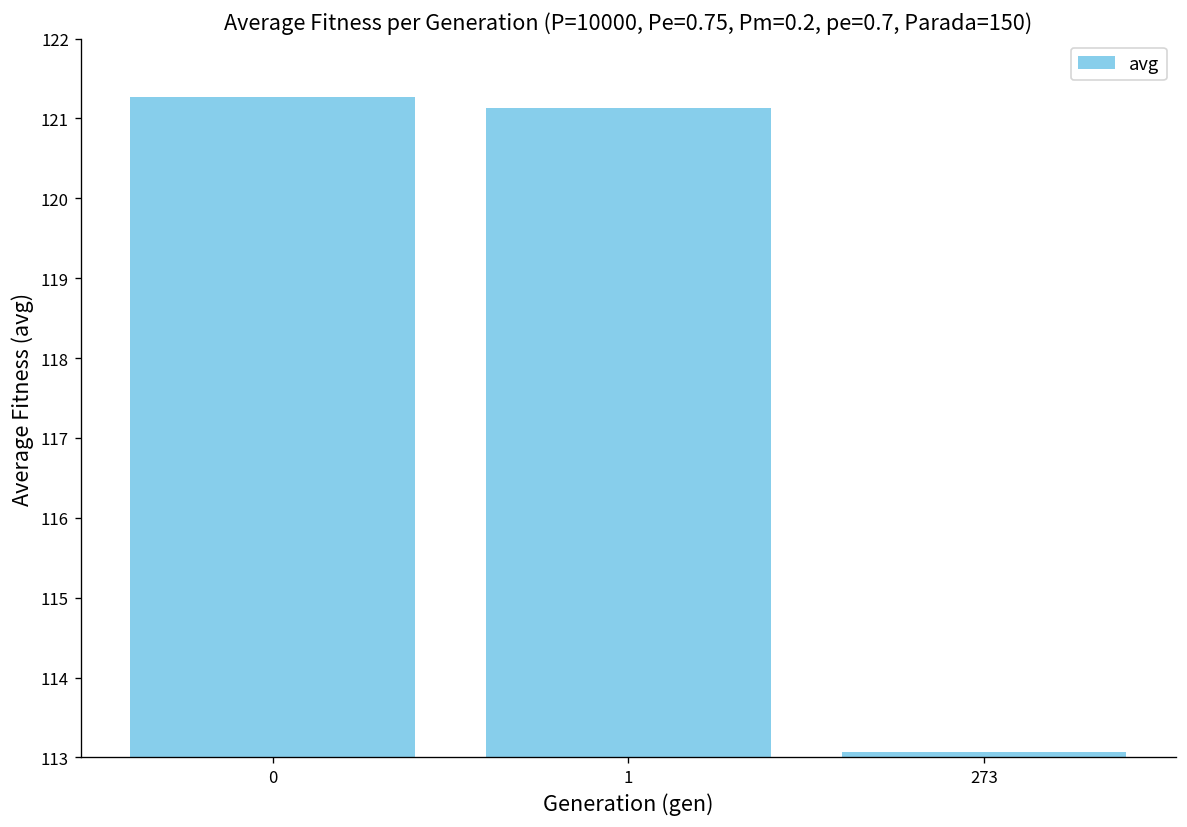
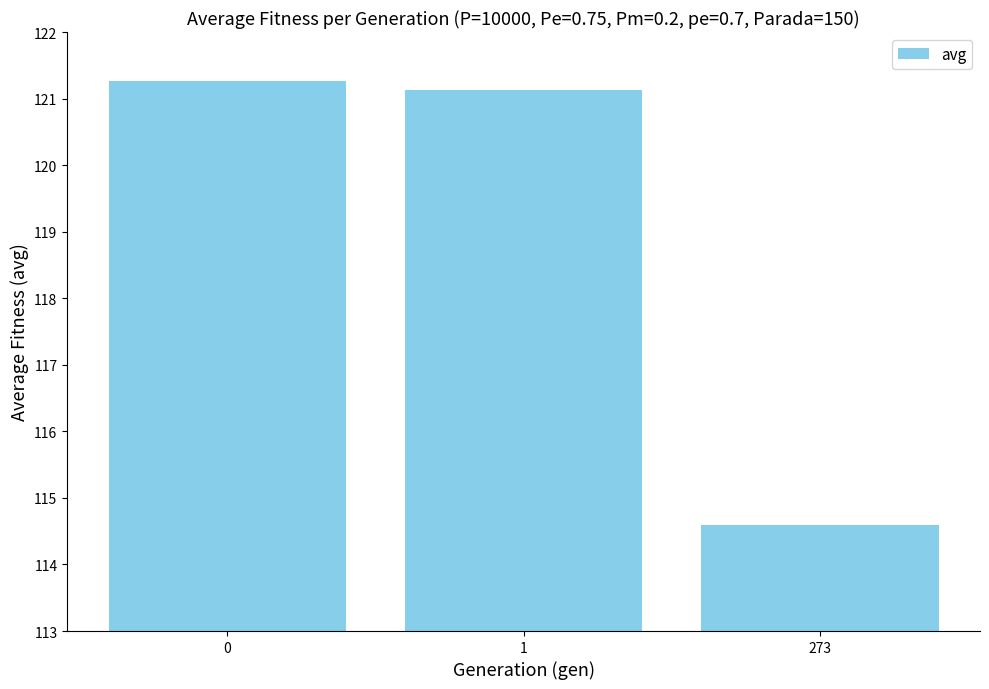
273: 113.1 -> 114.6
